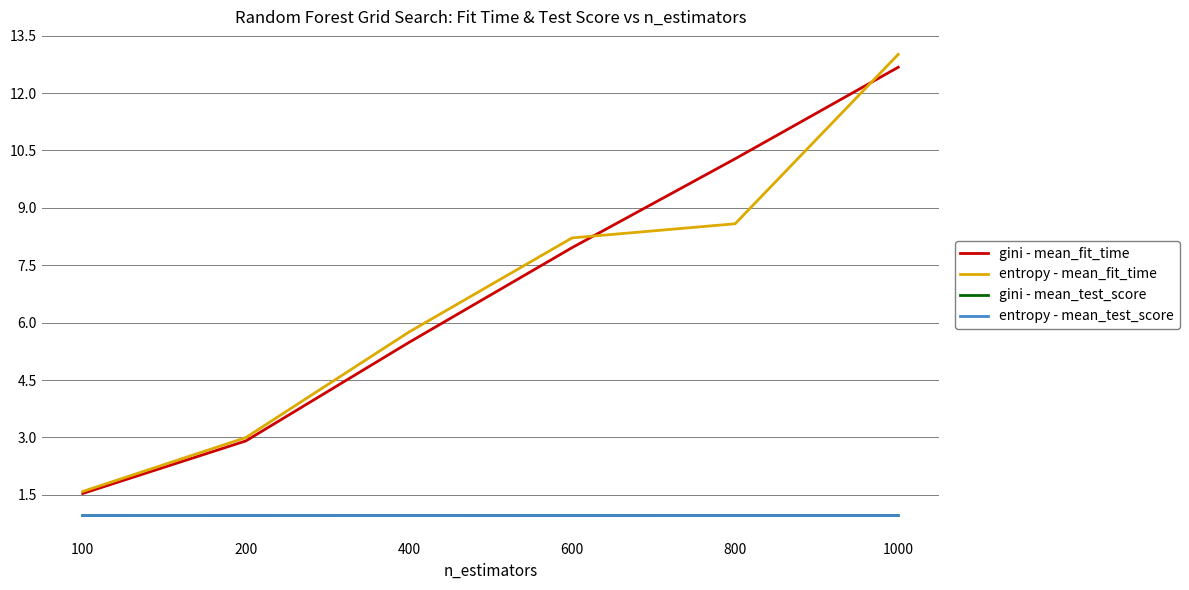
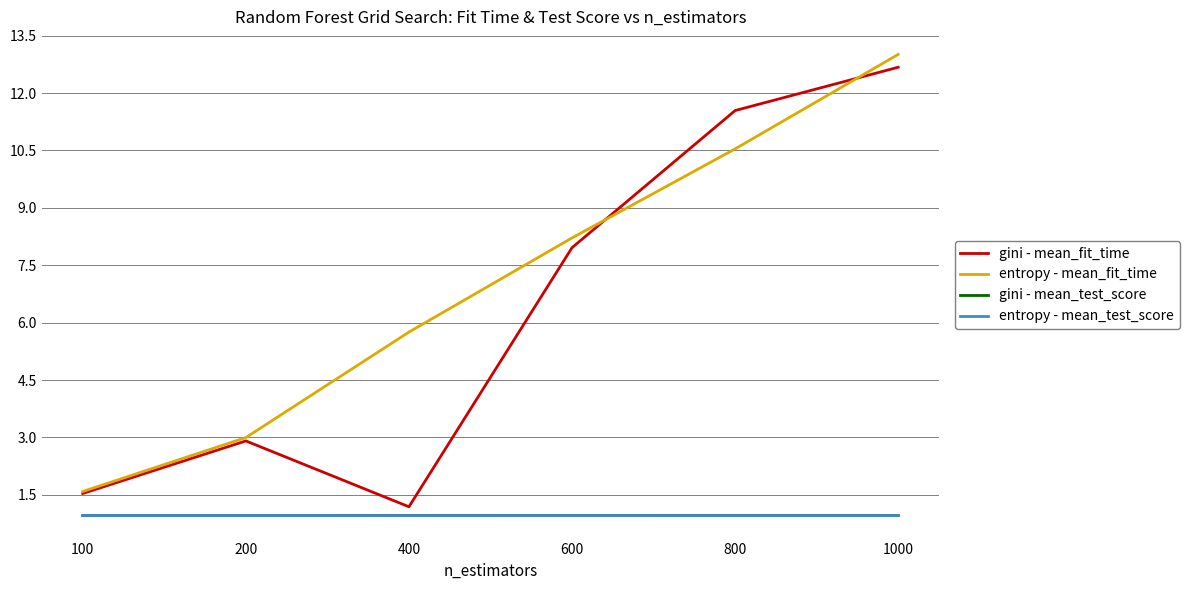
gini - mean_fit_time, 400: 5.5 -> 1.2
gini - mean_fit_time, 800: 10.3 -> 11.5
entropy - mean_fit_time, 800: 8.6 -> 10.5
